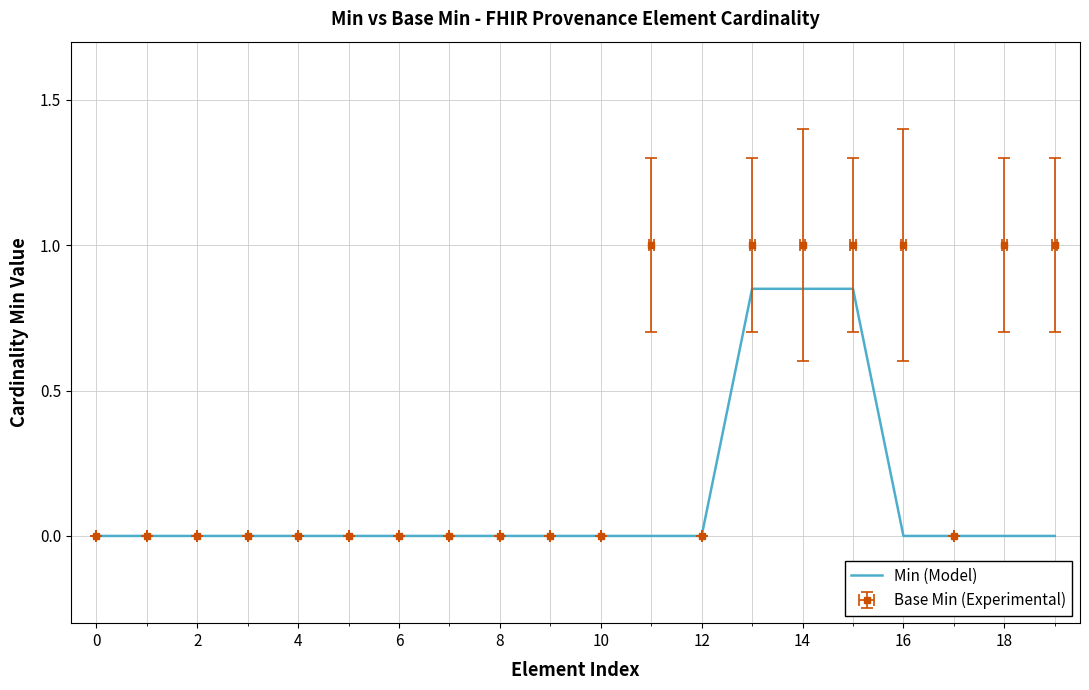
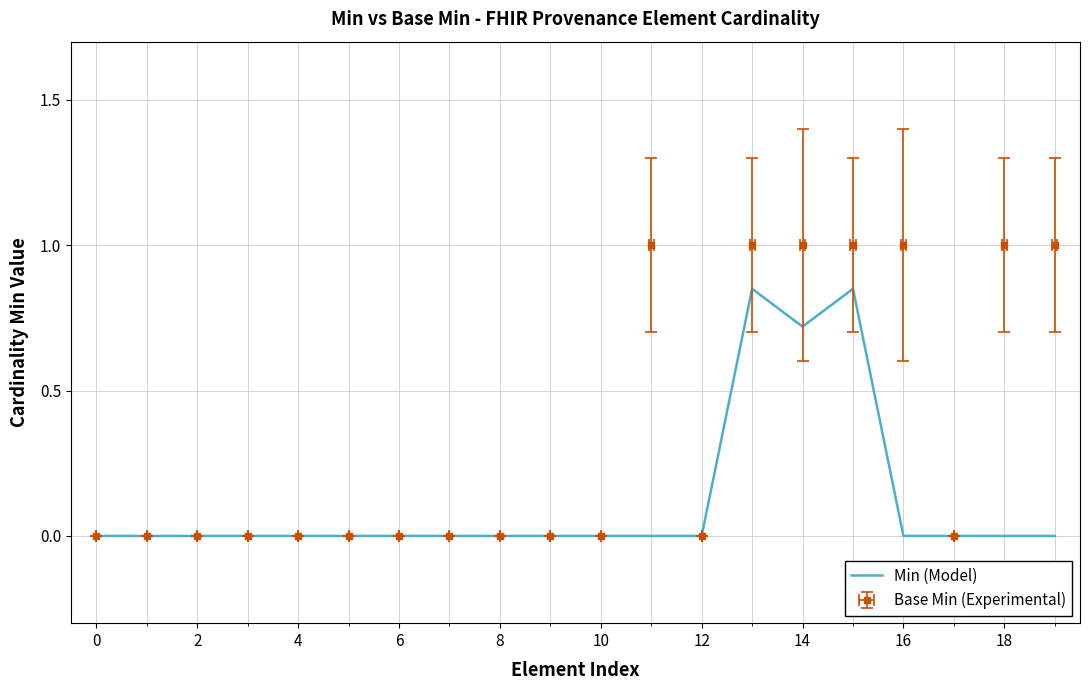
Min (Model), 14: 0.85 -> 0.72
